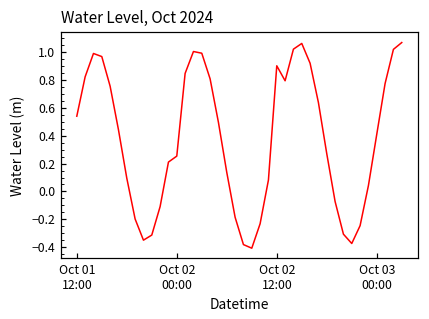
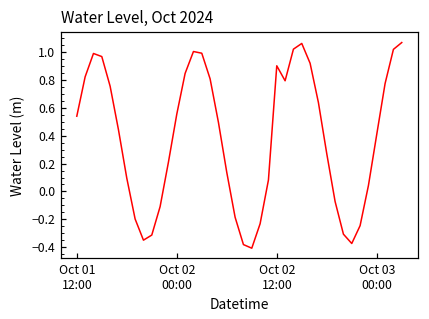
Oct 02 00:00: 0.25 -> 0.55
